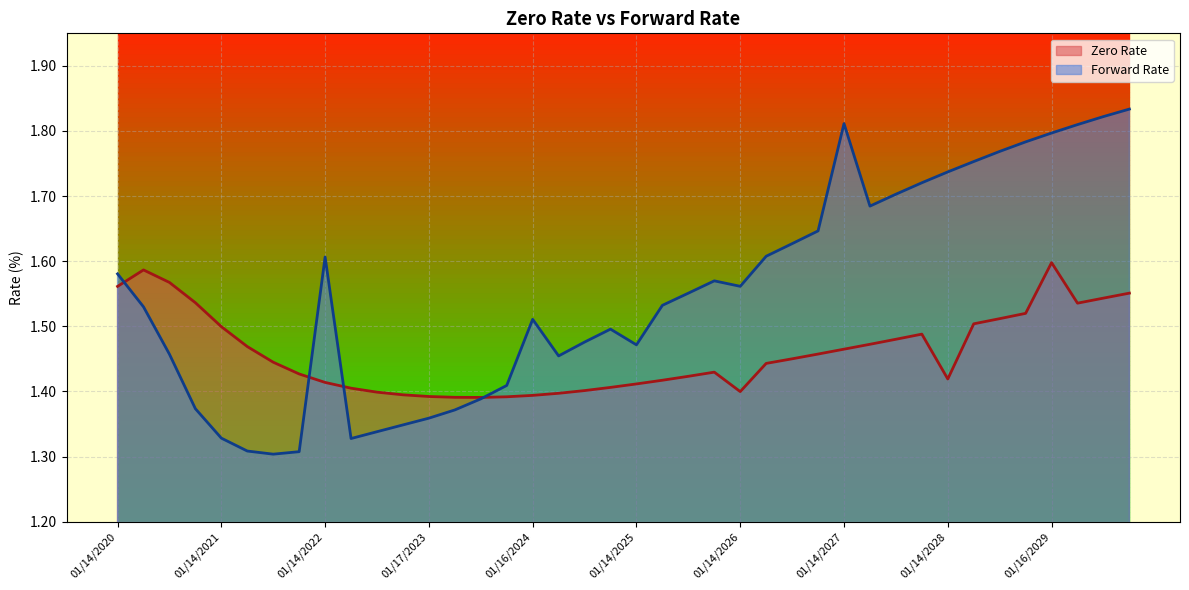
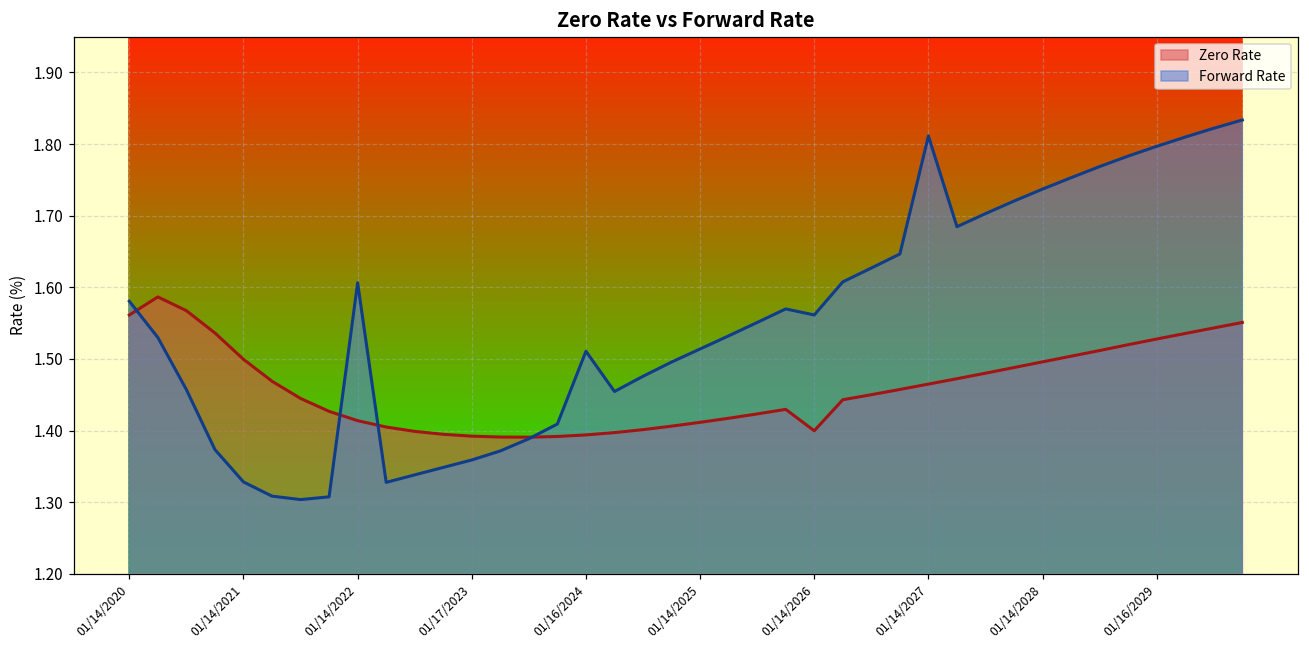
Forward Rate, 01/14/2025: 1.47 -> 1.51
Zero Rate, 01/14/2028: 1.42 -> 1.50
Zero Rate, 01/16/2029: 1.60 -> 1.53
